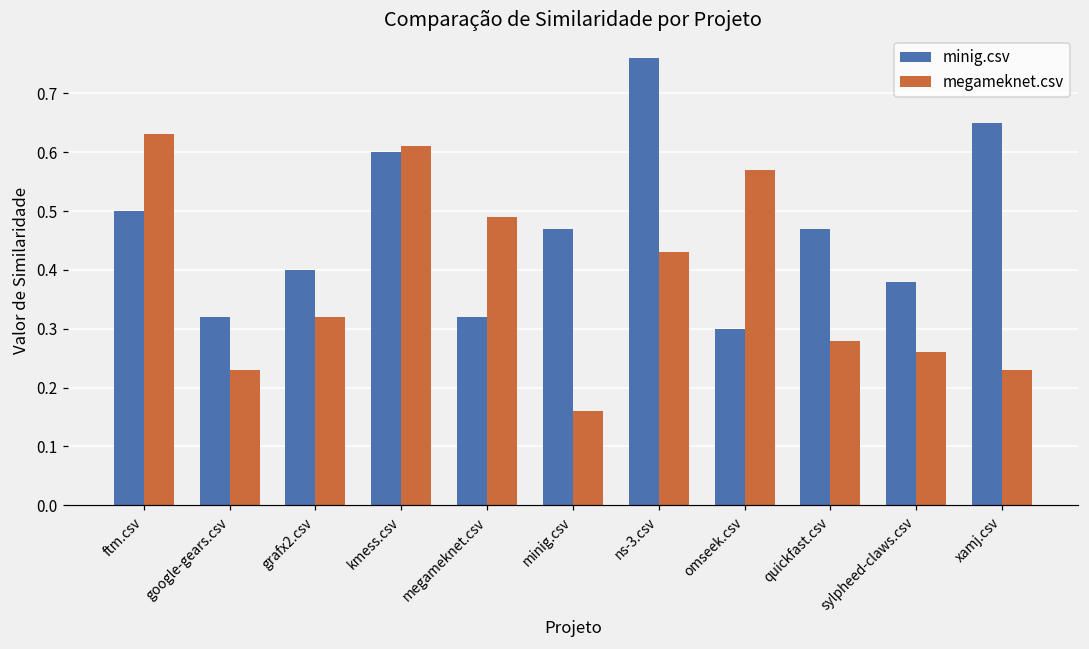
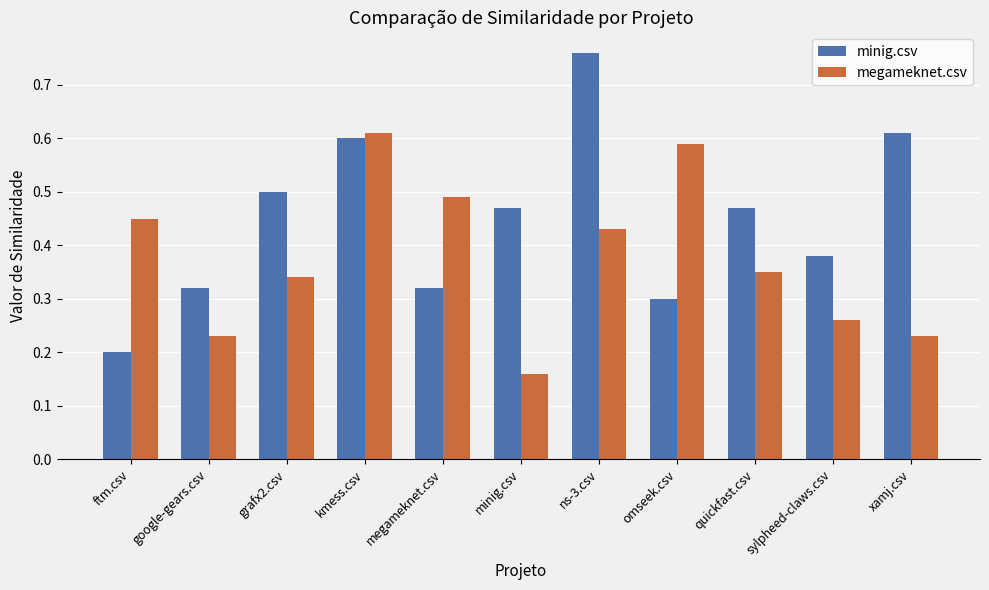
minig.csv, ftm.csv: 0.5 -> 0.2
megameknet.csv, ftm.csv: 0.63 -> 0.45
minig.csv, grafx2.csv: 0.4 -> 0.5
megameknet.csv, grafx2.csv: 0.32 -> 0.34
megameknet.csv, omseek.csv: 0.57 -> 0.59
megameknet.csv, quickfast.csv: 0.28 -> 0.35
minig.csv, xamj.csv: 0.65 -> 0.61
